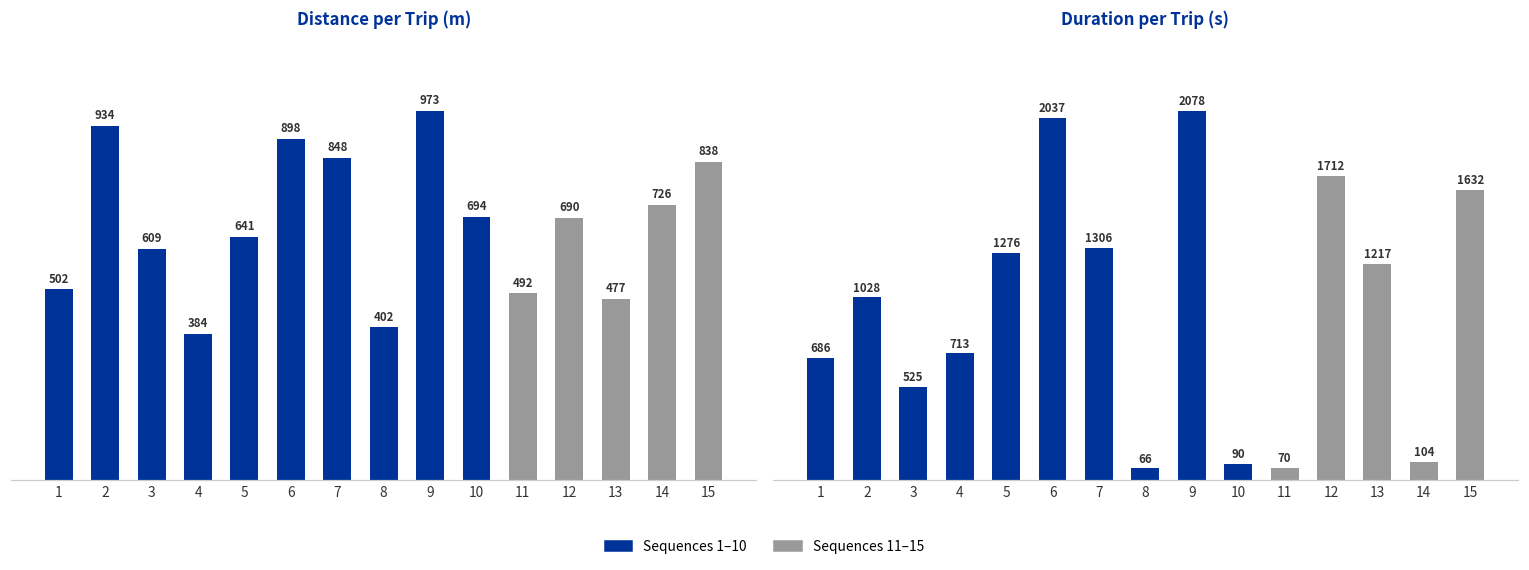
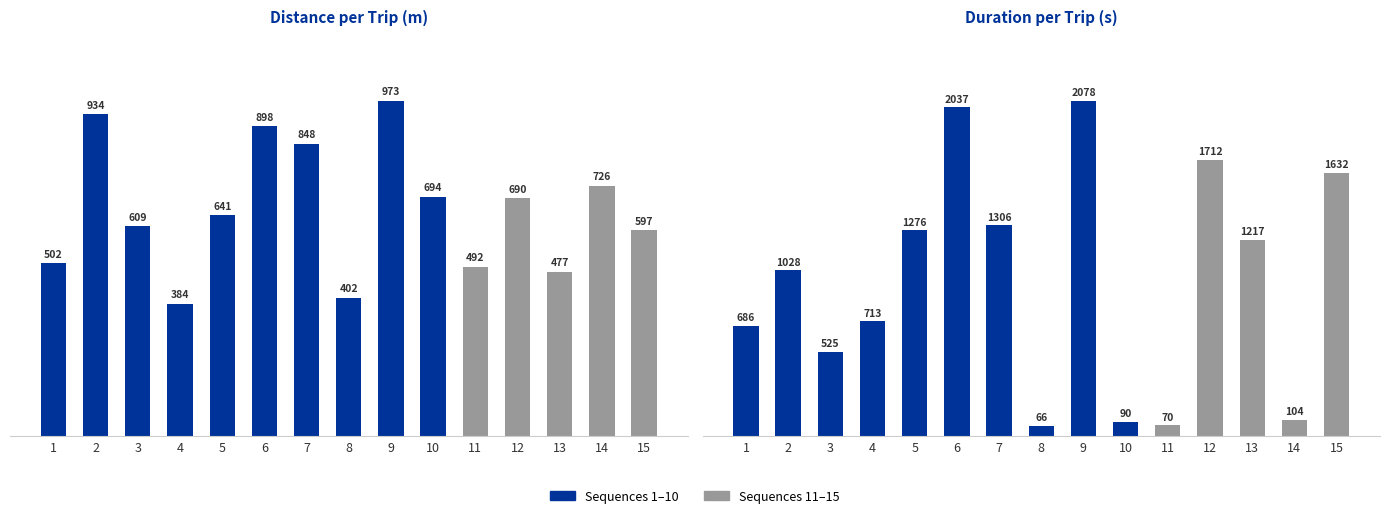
Distance per Trip (m), 15: 838 -> 597
